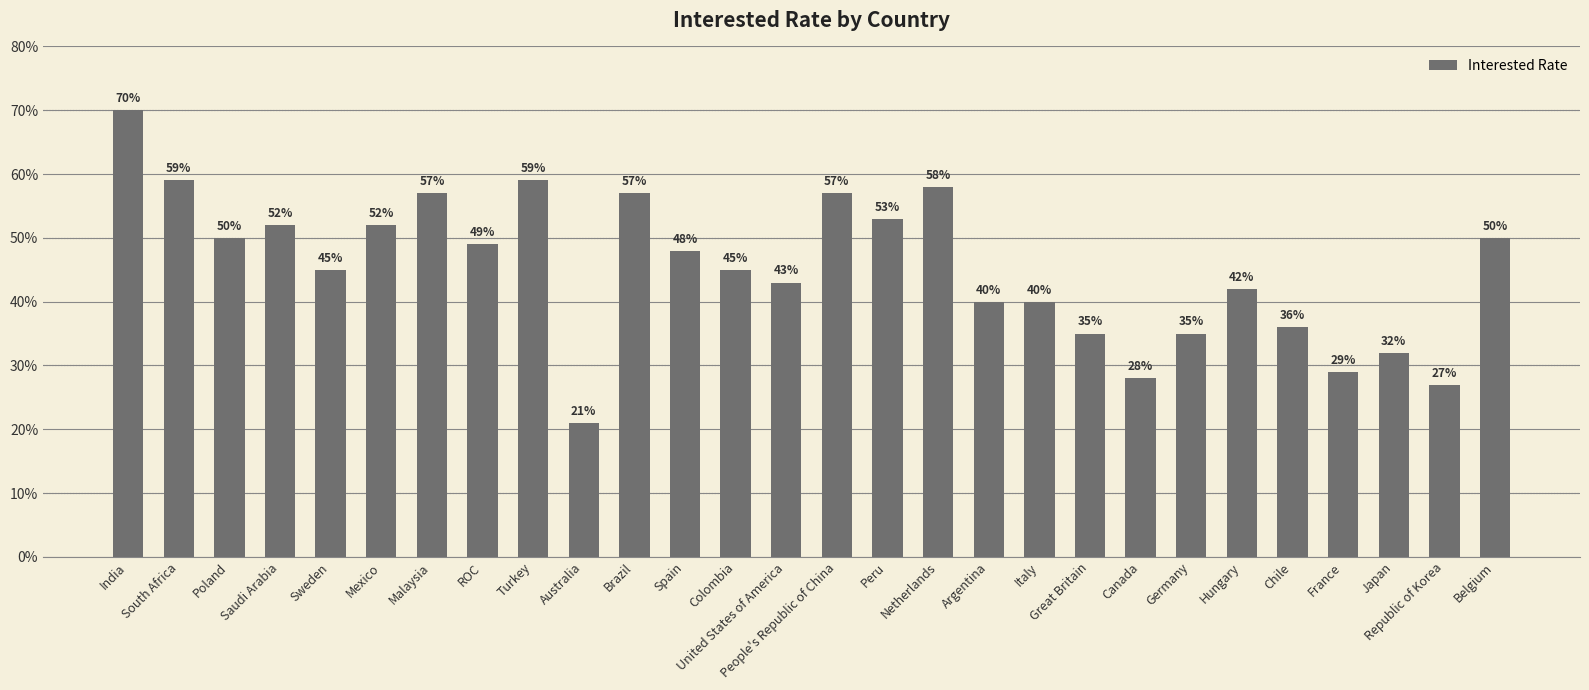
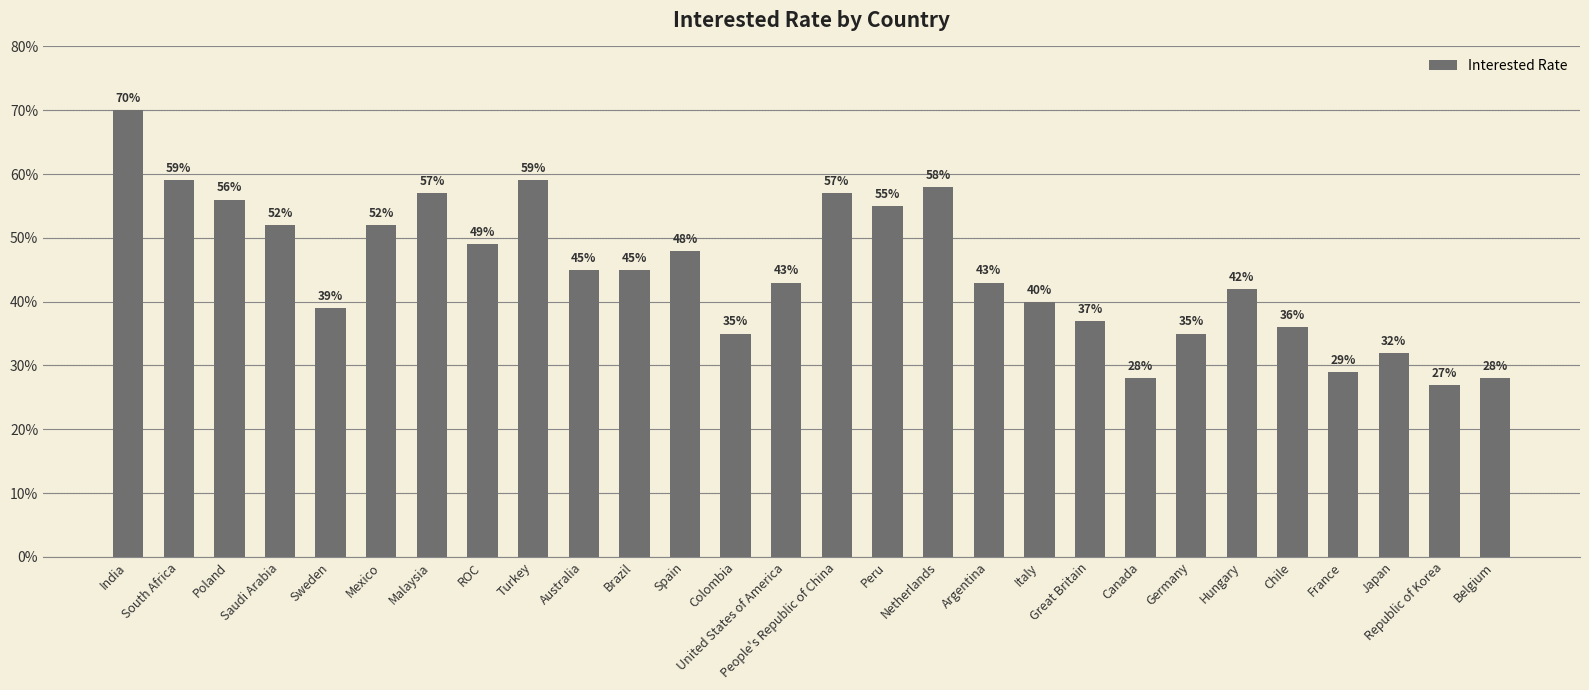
Poland: 50% -> 56%
Sweden: 45% -> 39%
Australia: 21% -> 45%
Brazil: 57% -> 45%
Colombia: 45% -> 35%
Peru: 53% -> 55%
Argentina: 40% -> 43%
Great Britain: 35% -> 37%
Belgium: 50% -> 28%
